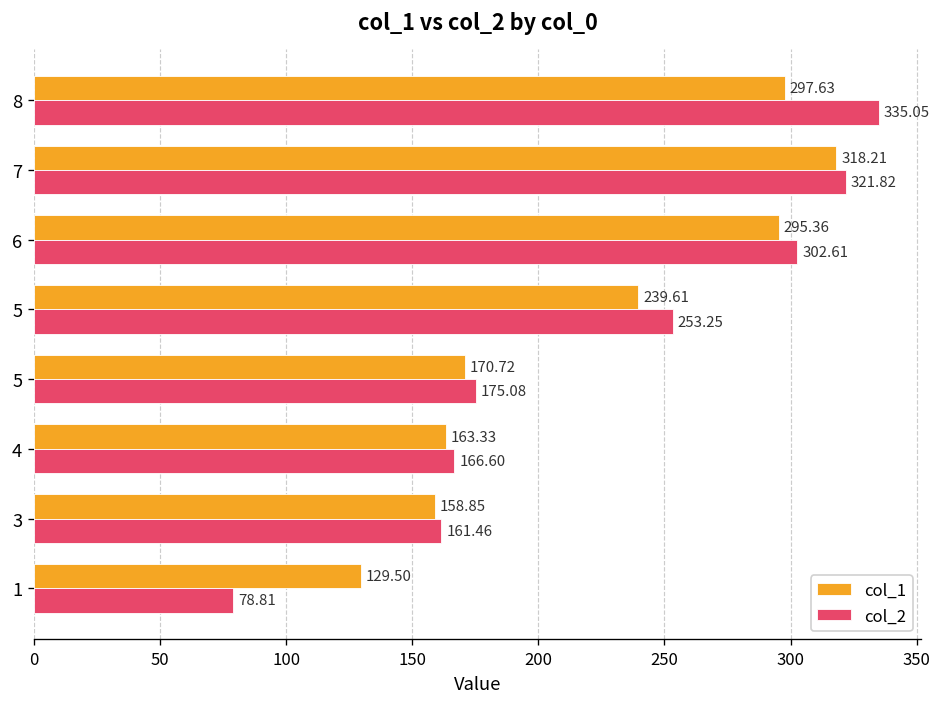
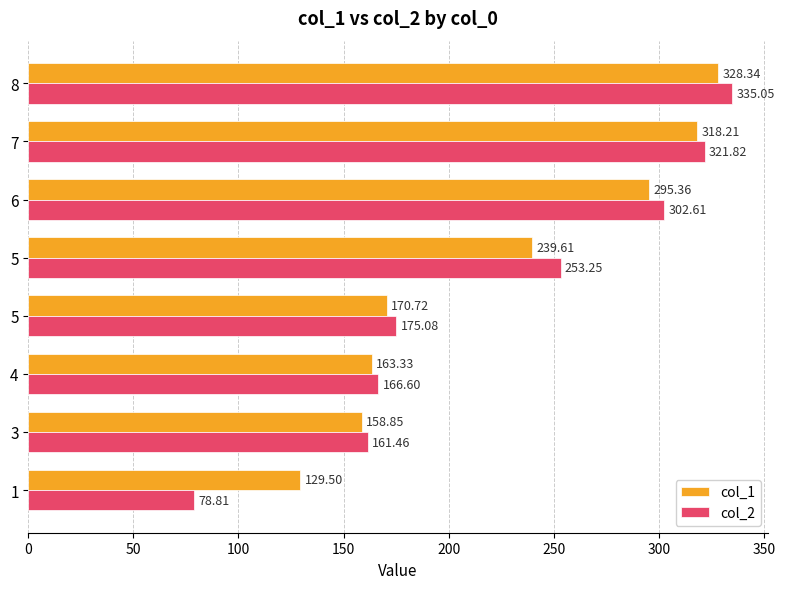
col_1, 8: 297.63 -> 328.34
